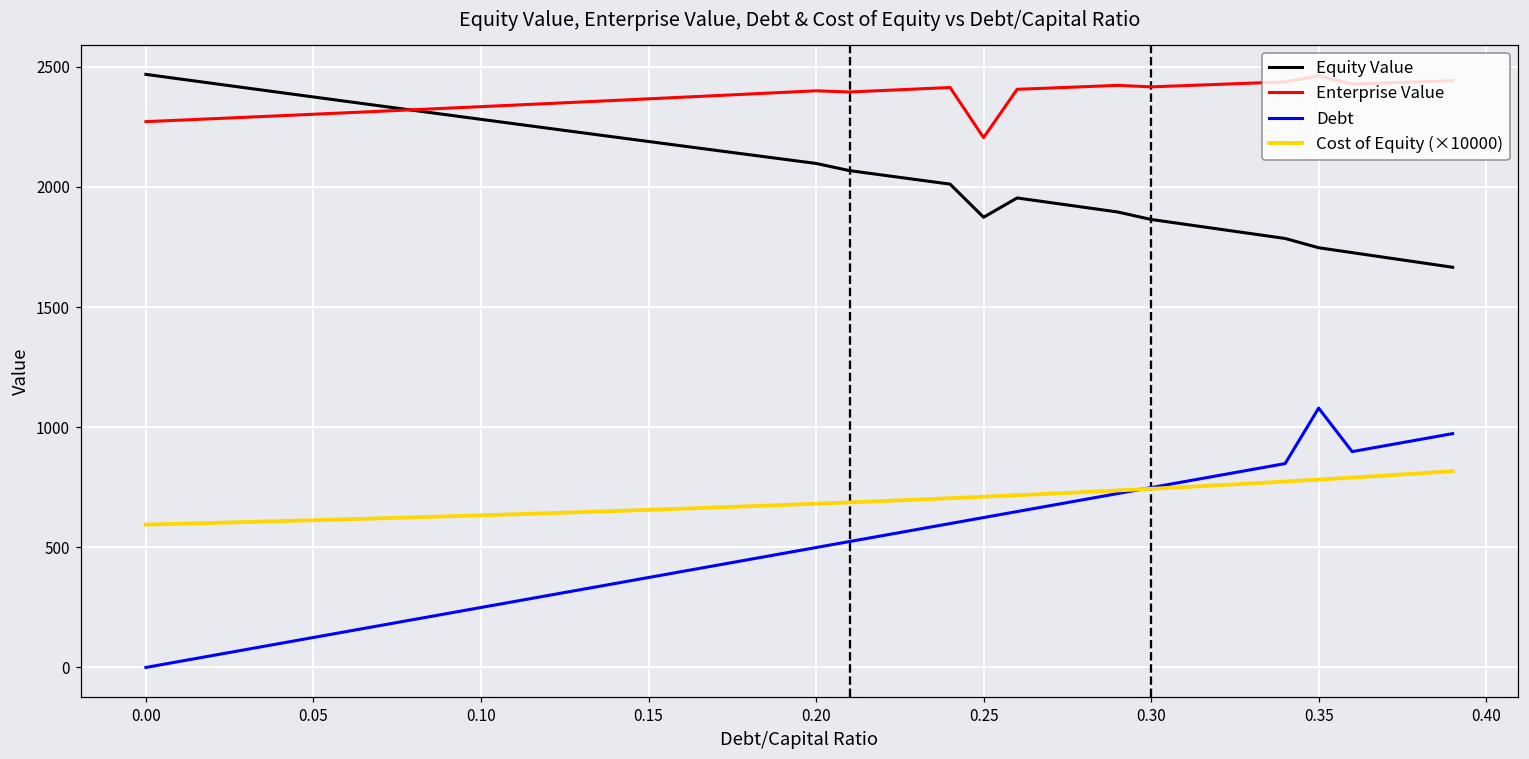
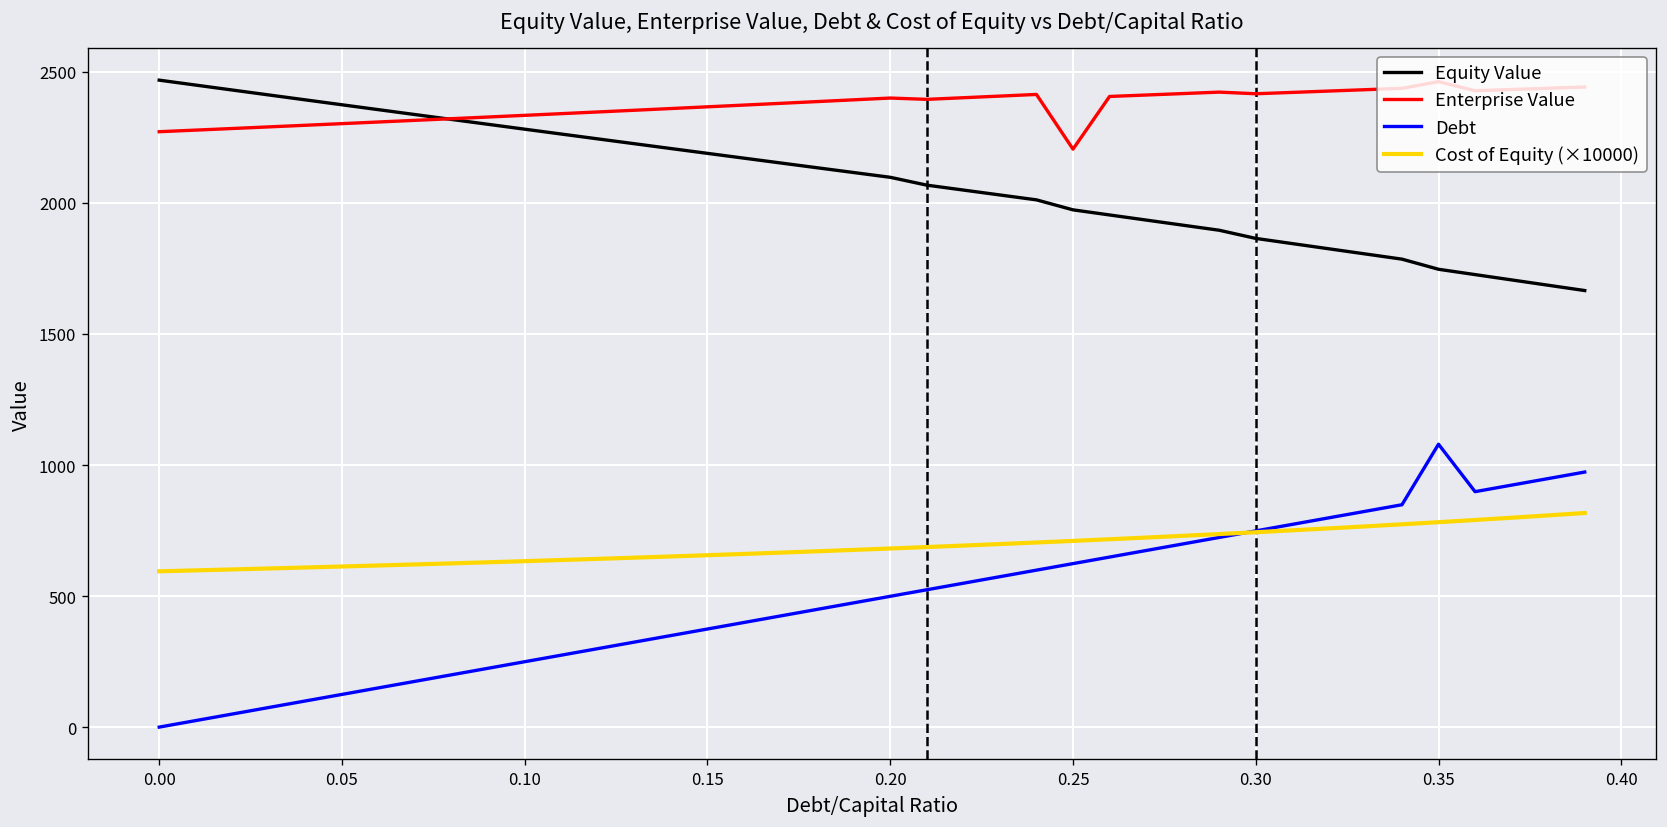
Equity Value, 0.25: 1870 -> 1970
